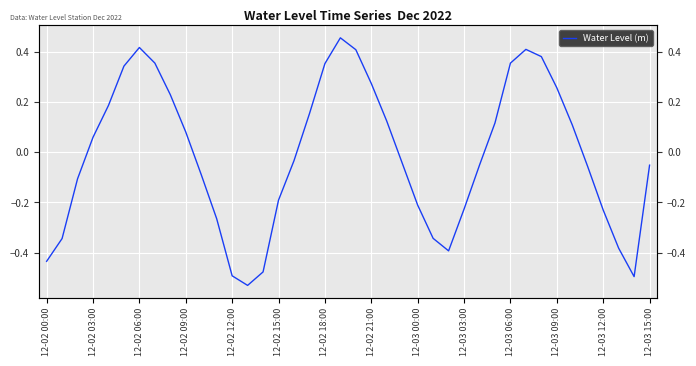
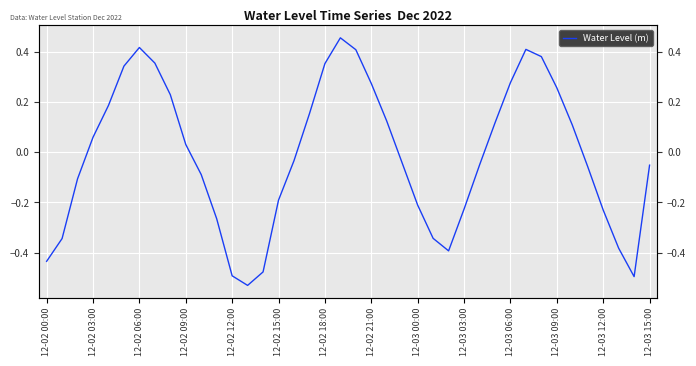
12-02 09:00: 0.08 -> 0.03
12-03 06:00: 0.35 -> 0.28
